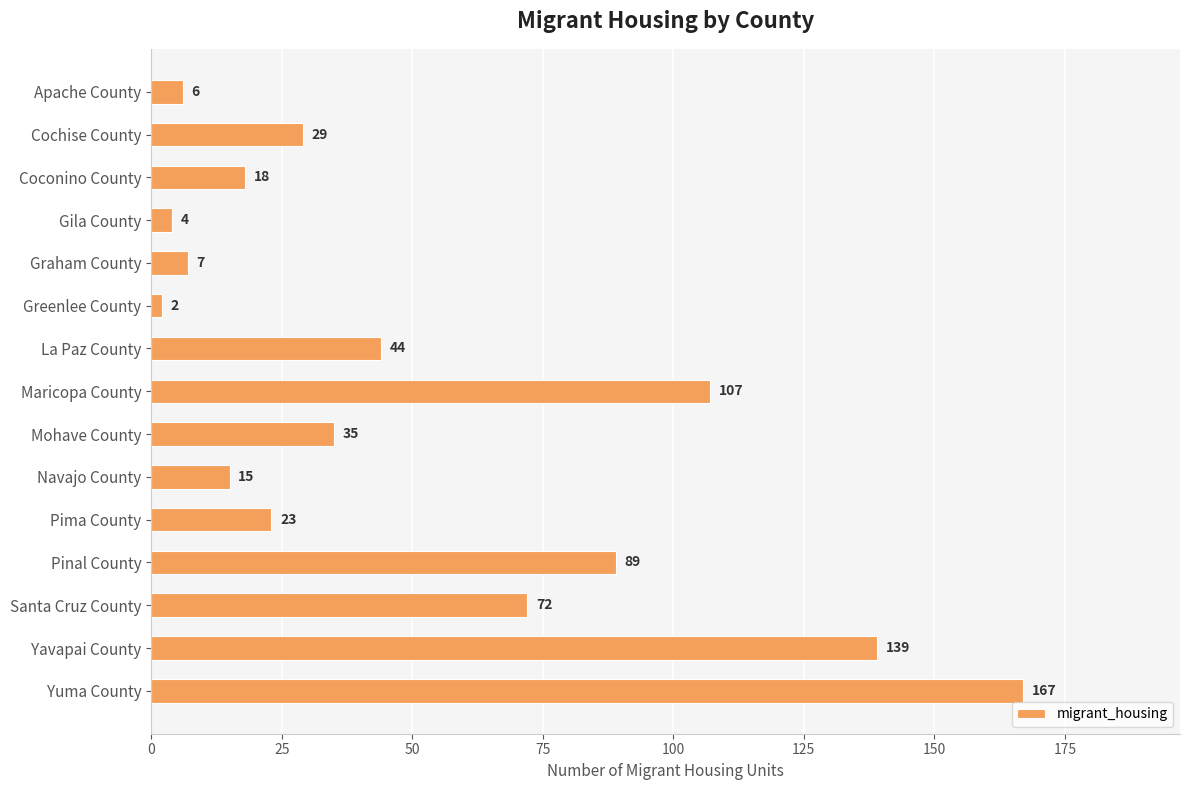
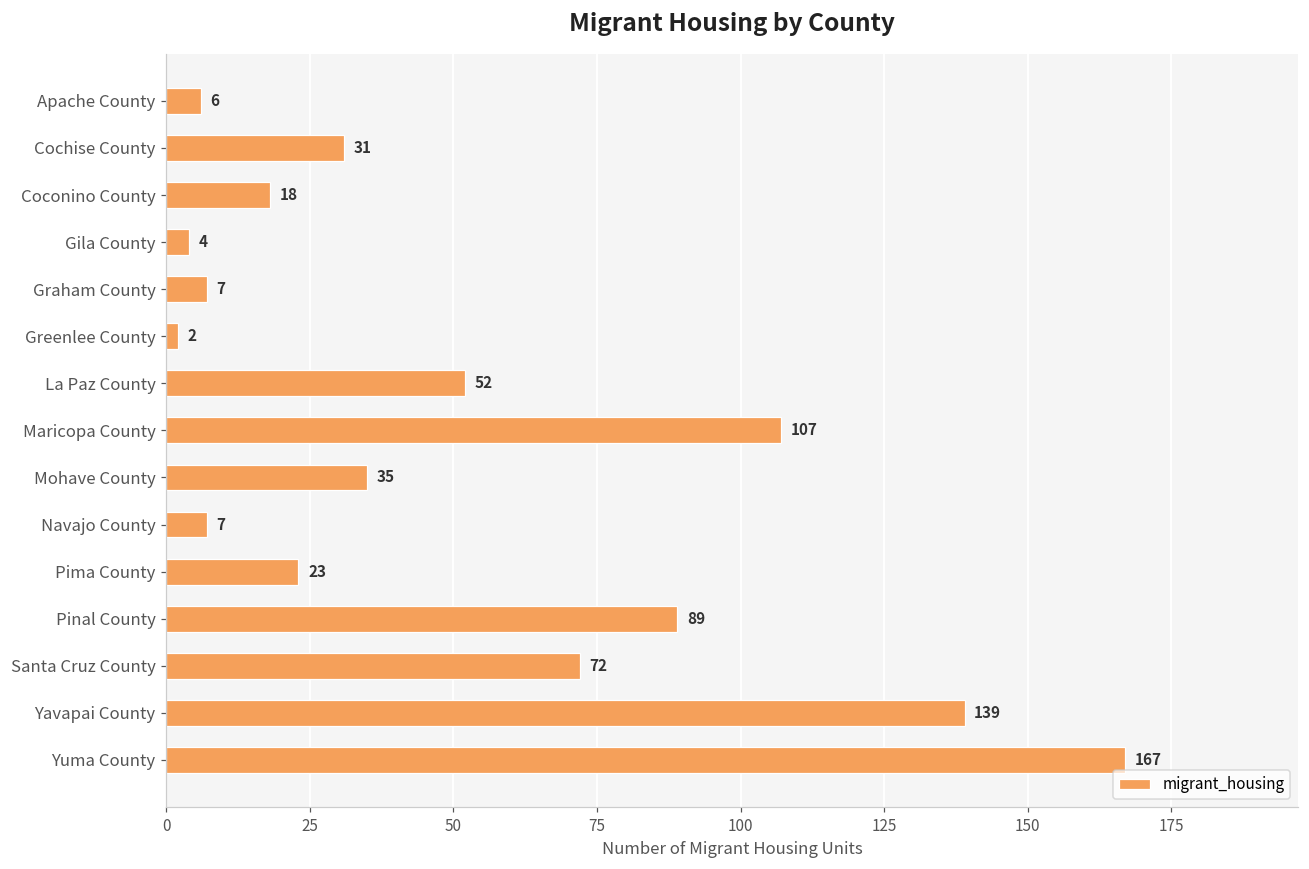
Cochise County: 29 -> 31
La Paz County: 44 -> 52
Navajo County: 15 -> 7
